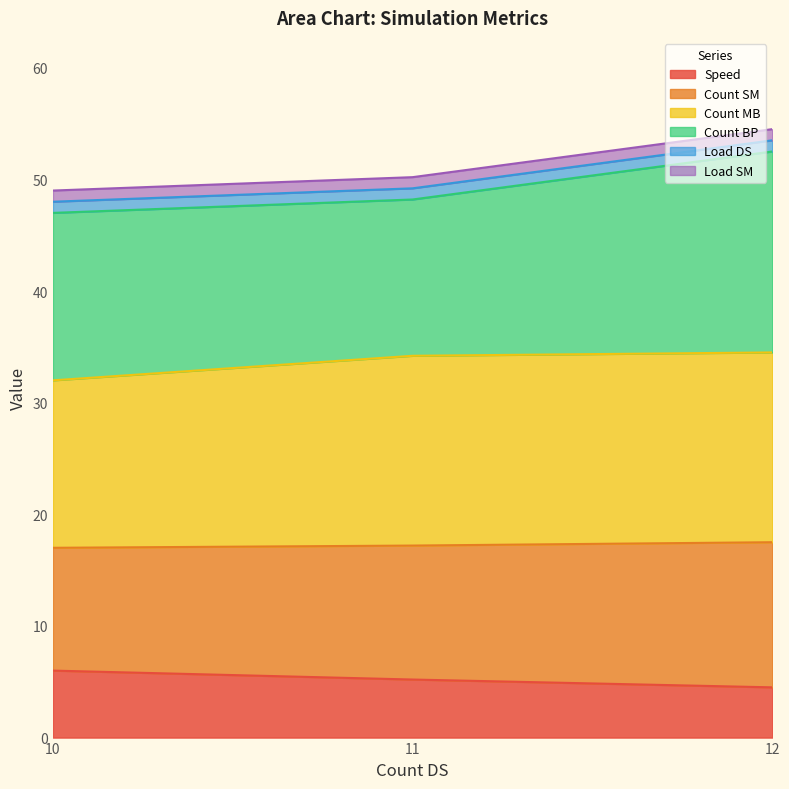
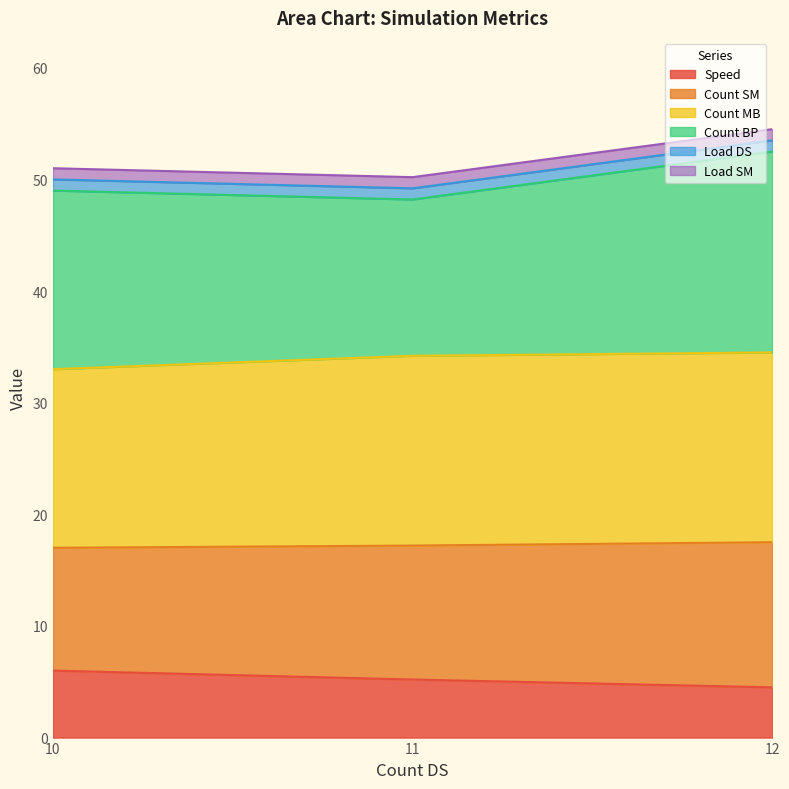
Count MB, 10: 15 -> 16
Count BP, 10: 15 -> 16
